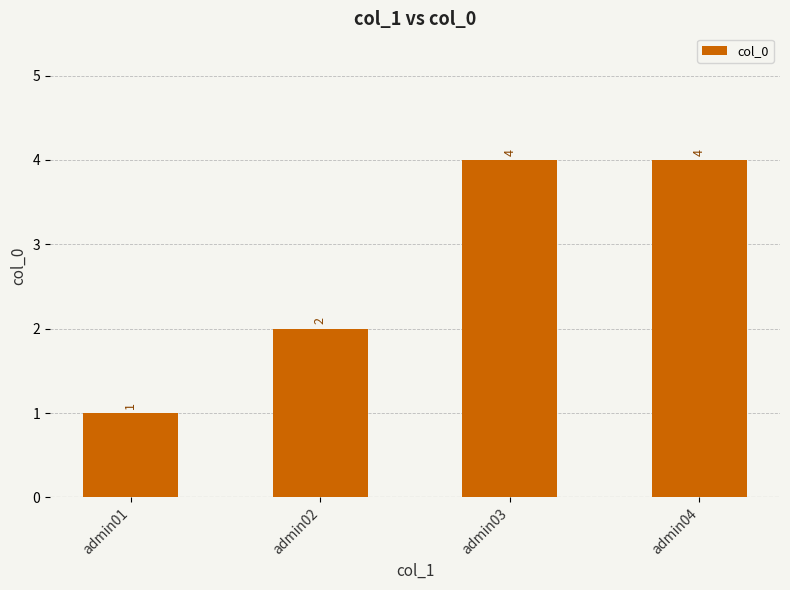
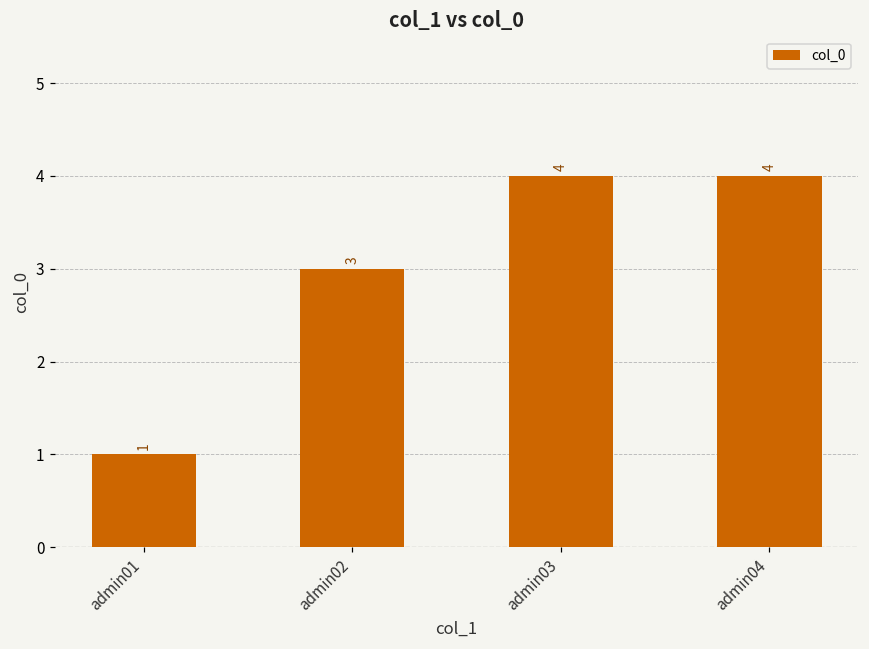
admin02: 2 -> 3
